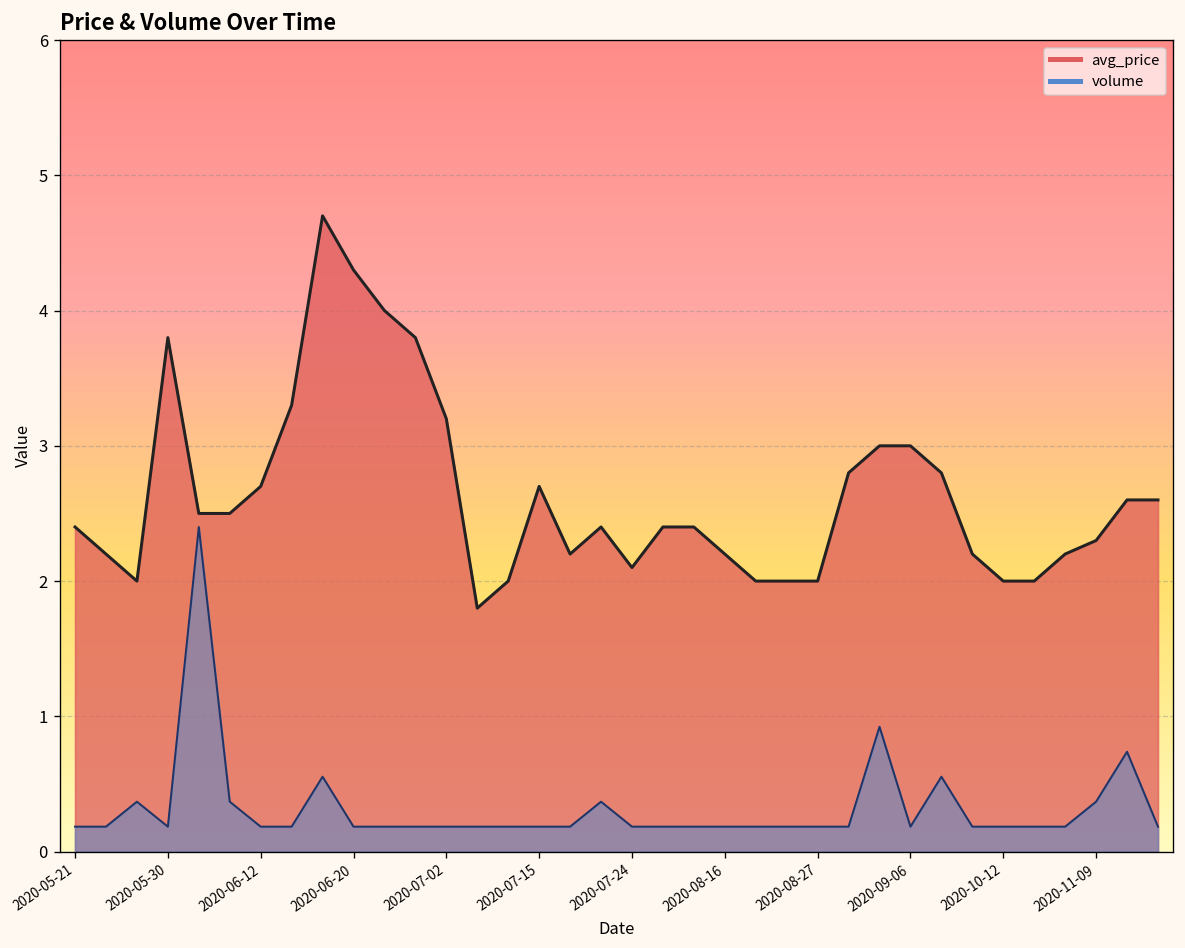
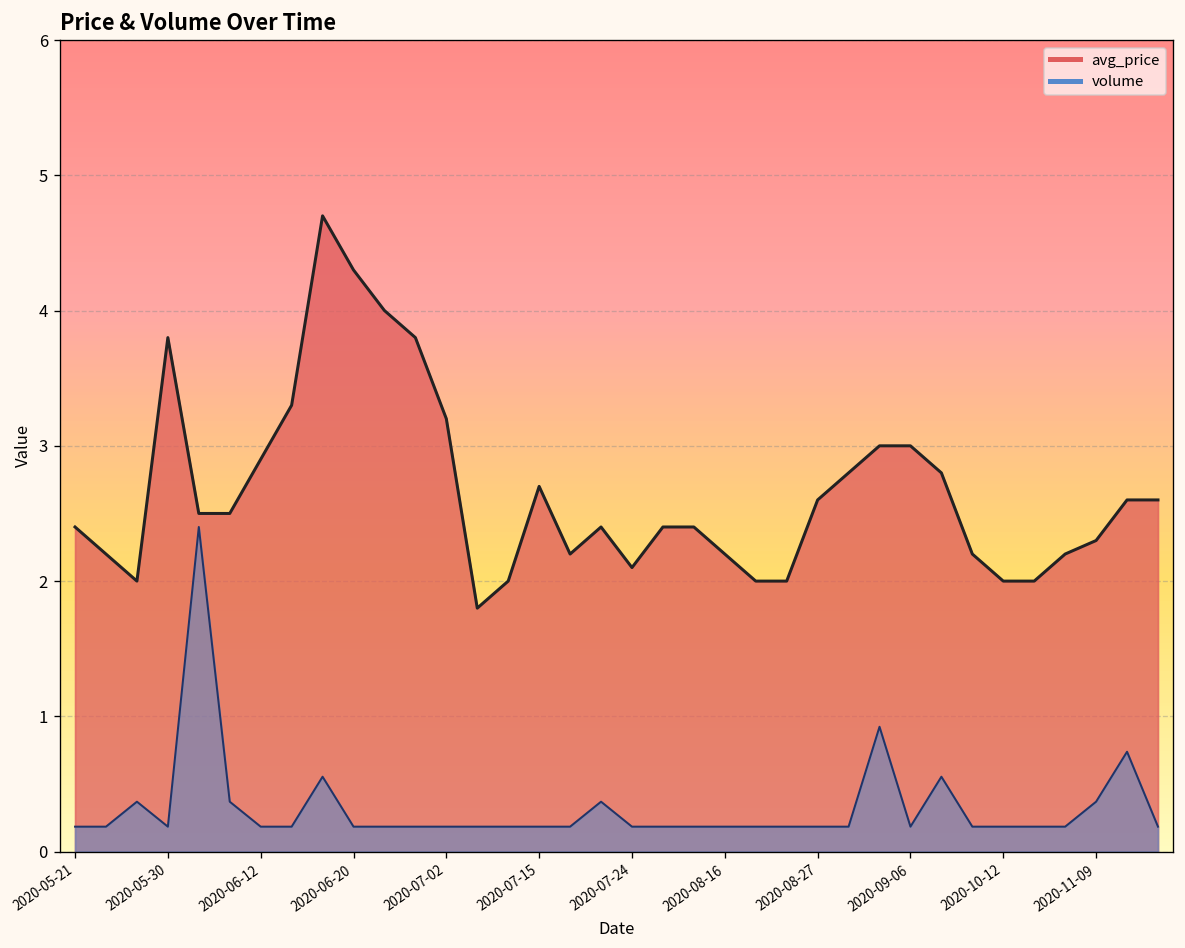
avg_price, 2020-06-12: 2.7 -> 2.9
avg_price, 2020-08-27: 2.0 -> 2.6
